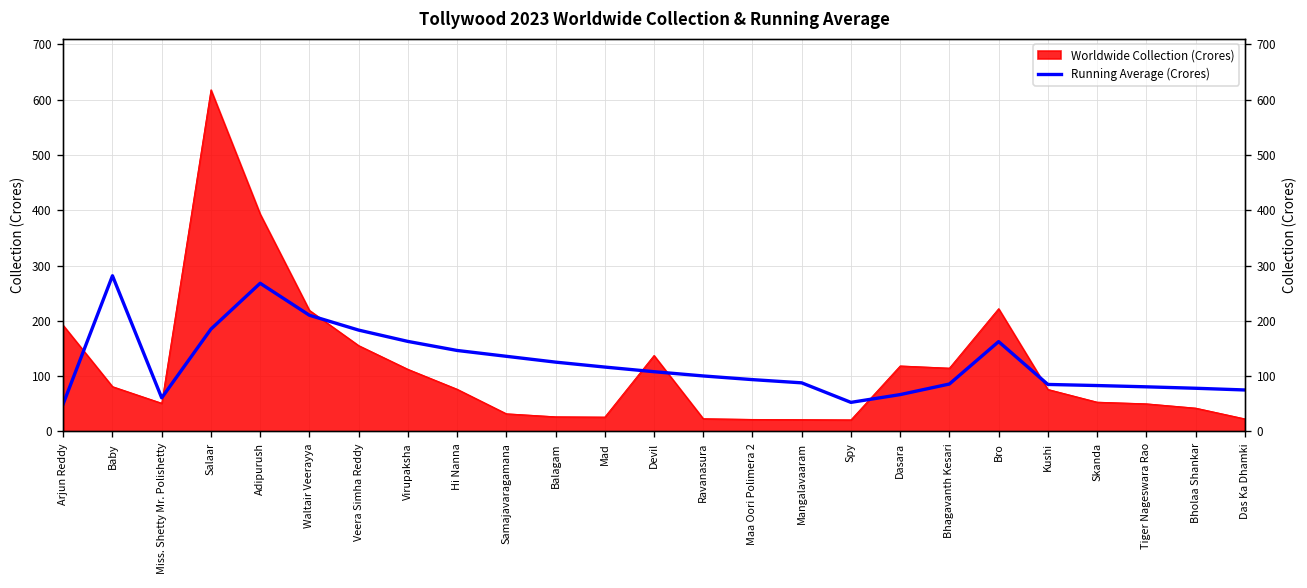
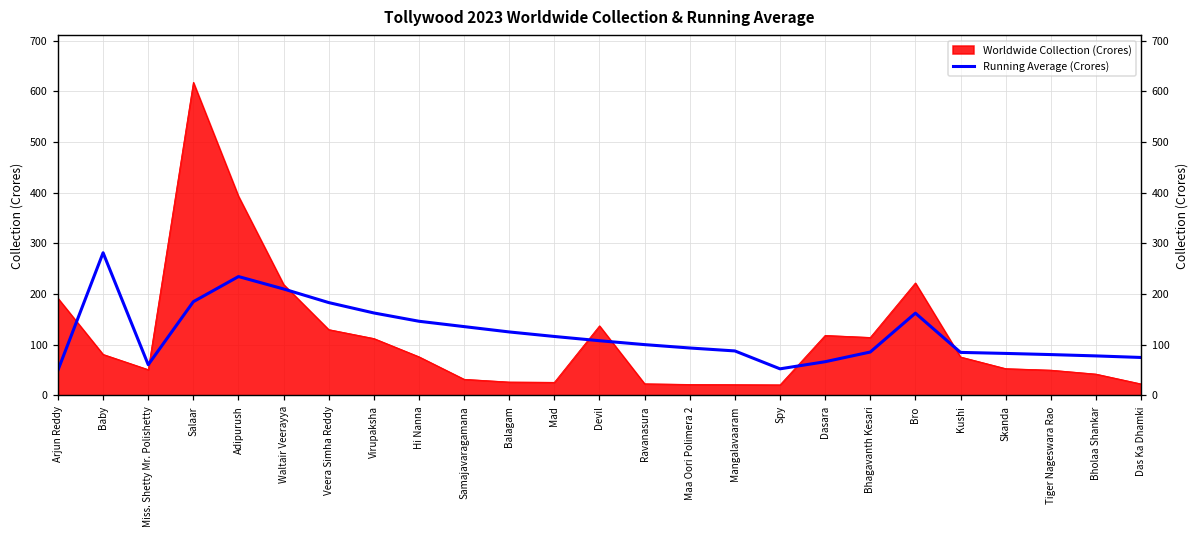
Running Average (Crores), Adipurush: 270 -> 230
Worldwide Collection (Crores), Veera Simha Reddy: 160 -> 130
